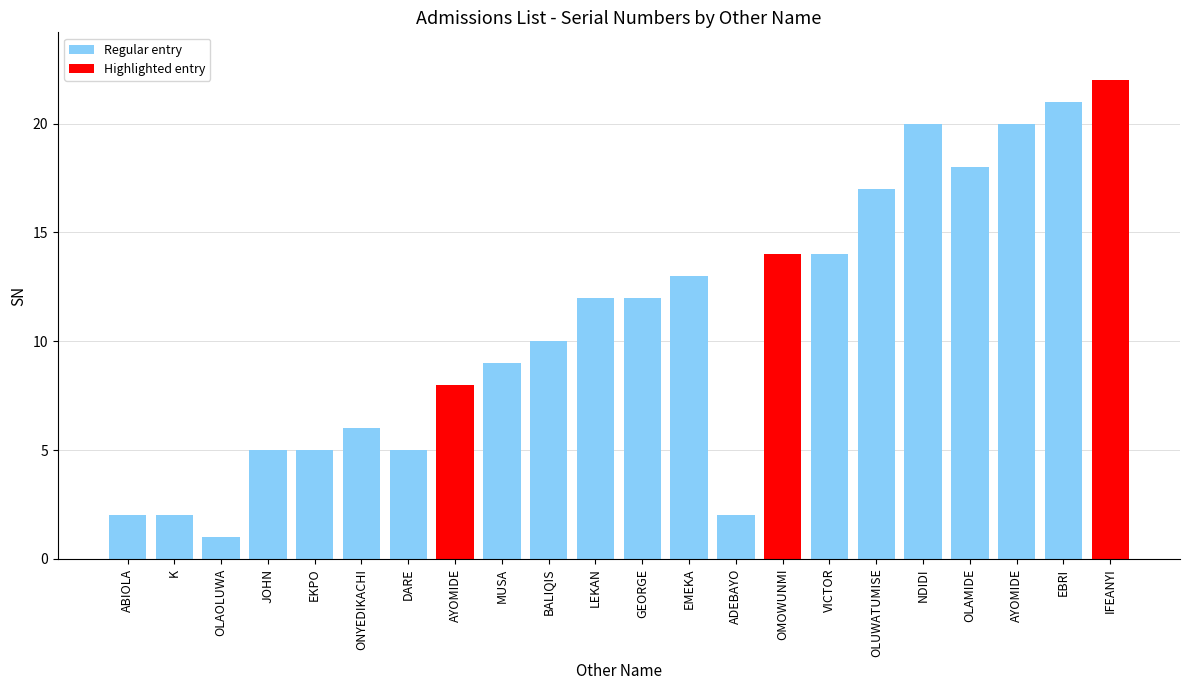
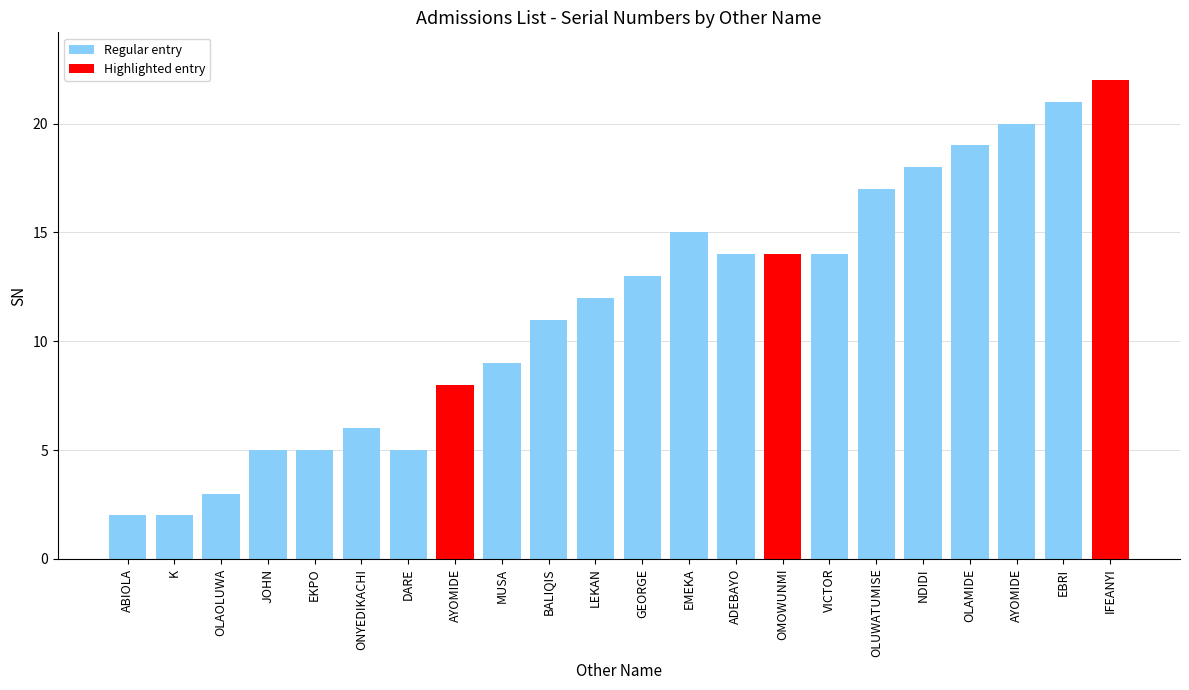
OLAOLUWA: 1 -> 3
BALIQIS: 10 -> 11
GEORGE: 12 -> 13
EMEKA: 13 -> 15
ADEBAYO: 2 -> 14
NDIDI: 20 -> 18
OLAMIDE: 18 -> 19
